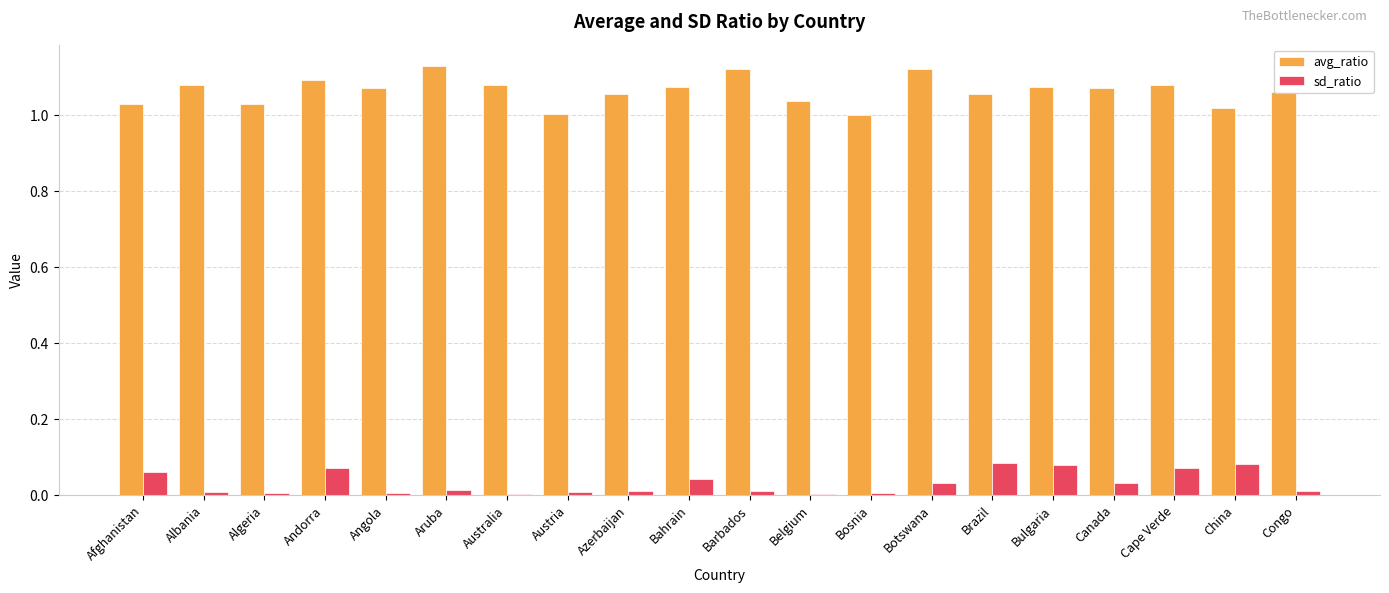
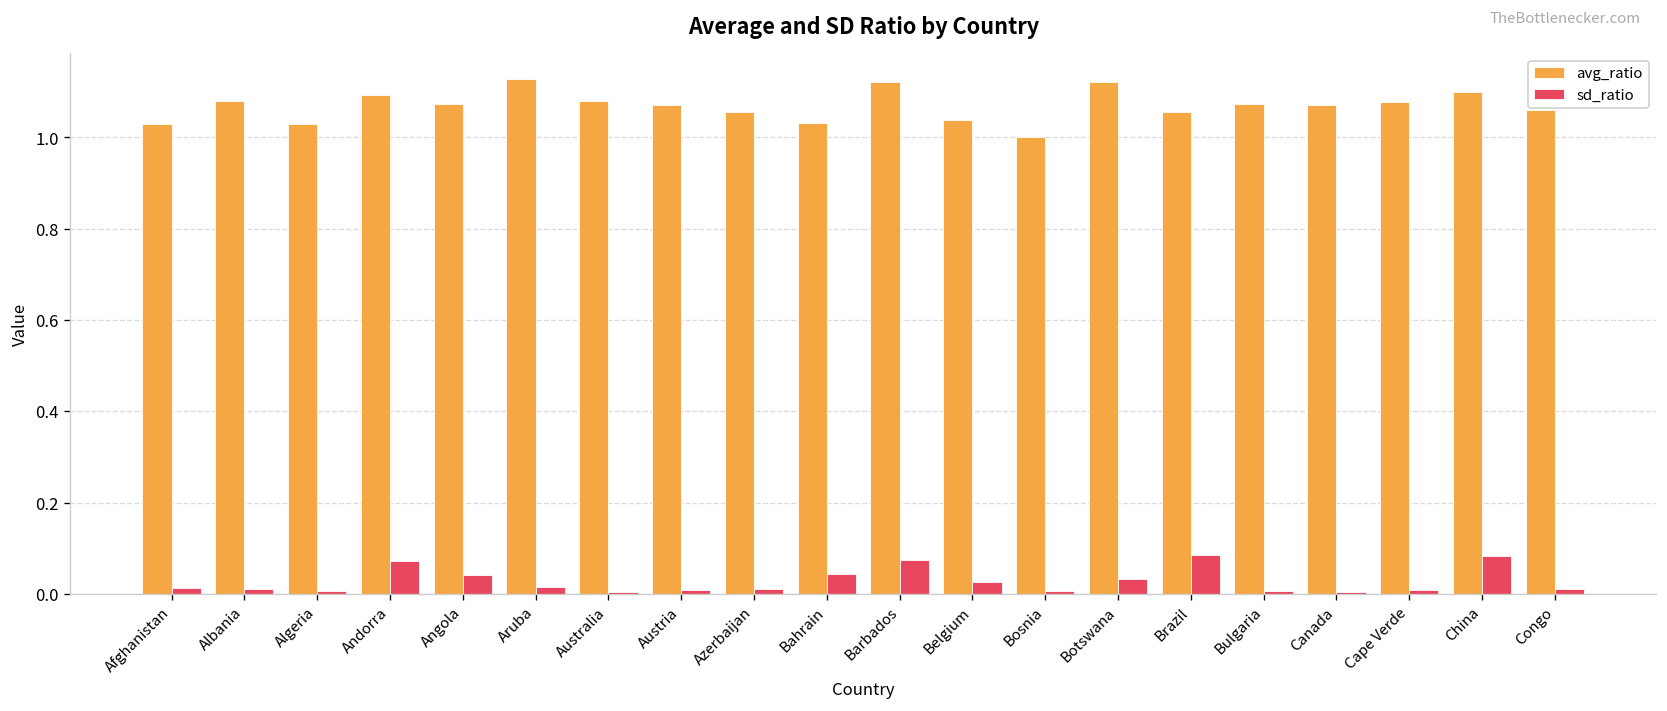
sd_ratio, Afghanistan: 0.06 -> 0.01
sd_ratio, Angola: 0.01 -> 0.04
avg_ratio, Austria: 1.00 -> 1.07
avg_ratio, Bahrain: 1.07 -> 1.03
sd_ratio, Barbados: 0.01 -> 0.07
sd_ratio, Belgium: 0.00 -> 0.03
sd_ratio, Bulgaria: 0.08 -> 0.01
sd_ratio, Canada: 0.03 -> 0.00
sd_ratio, Cape Verde: 0.07 -> 0.01
avg_ratio, China: 1.02 -> 1.10
